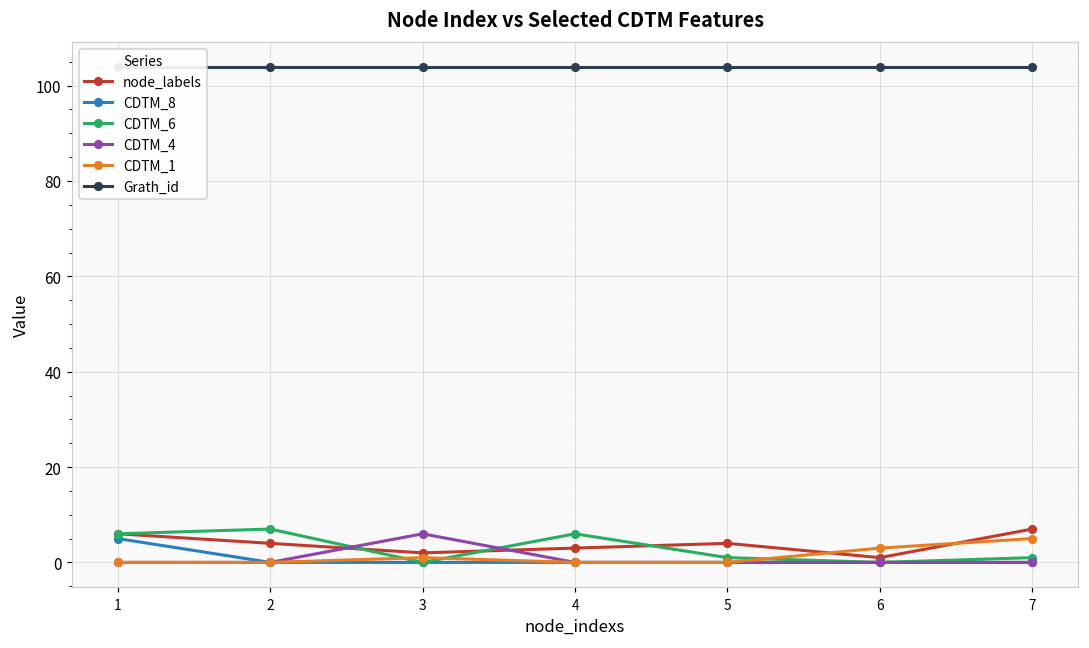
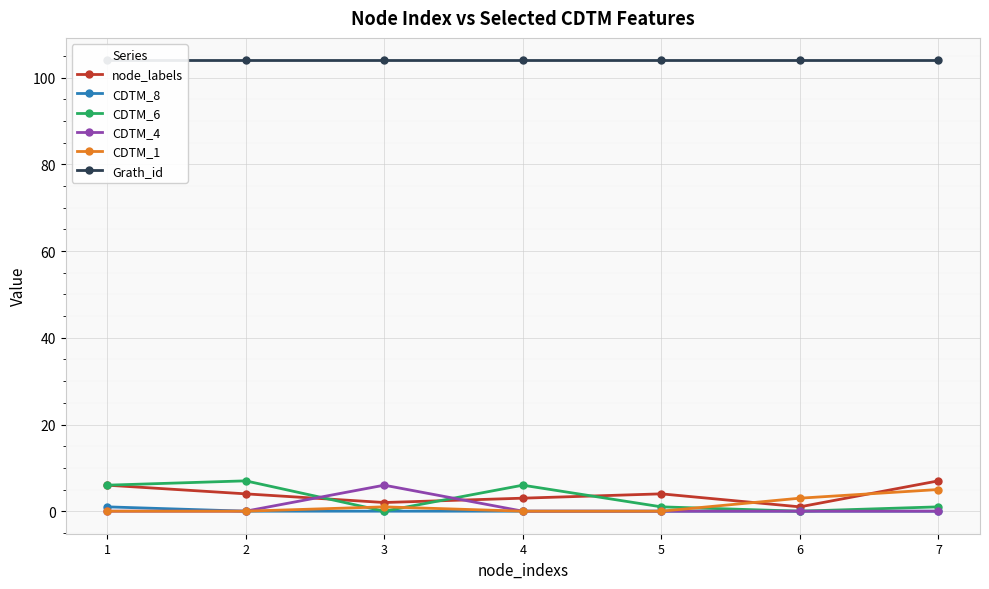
CDTM_8, 1: 5 -> 1
